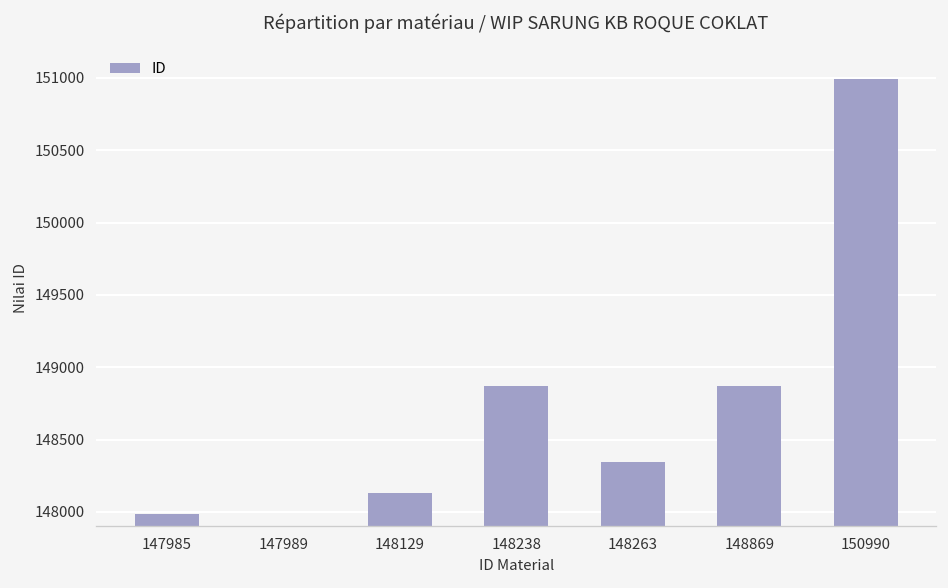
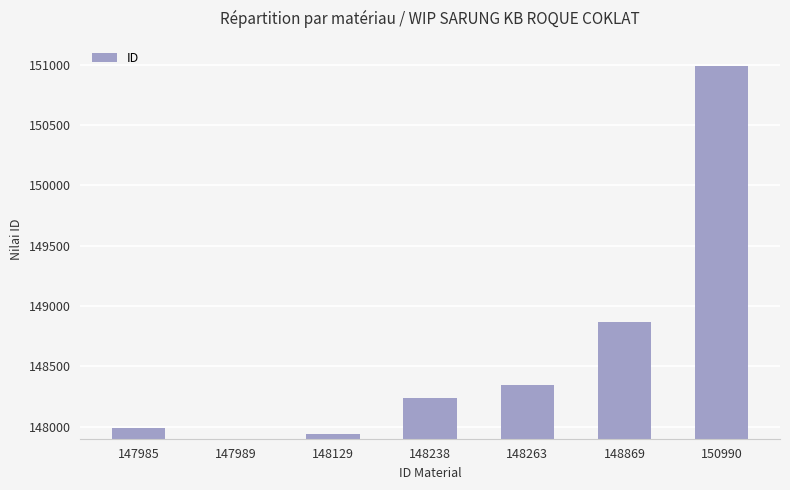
148129: 148130 -> 147940
148238: 148870 -> 148240
